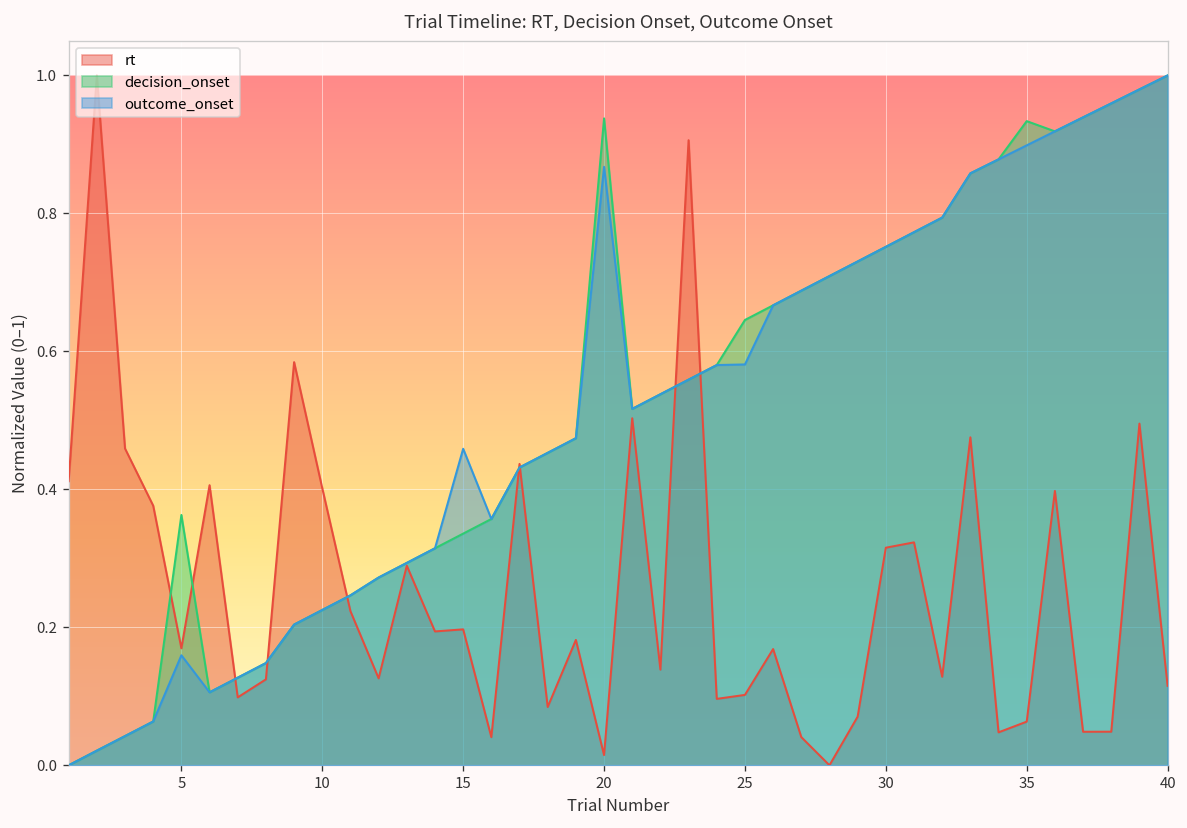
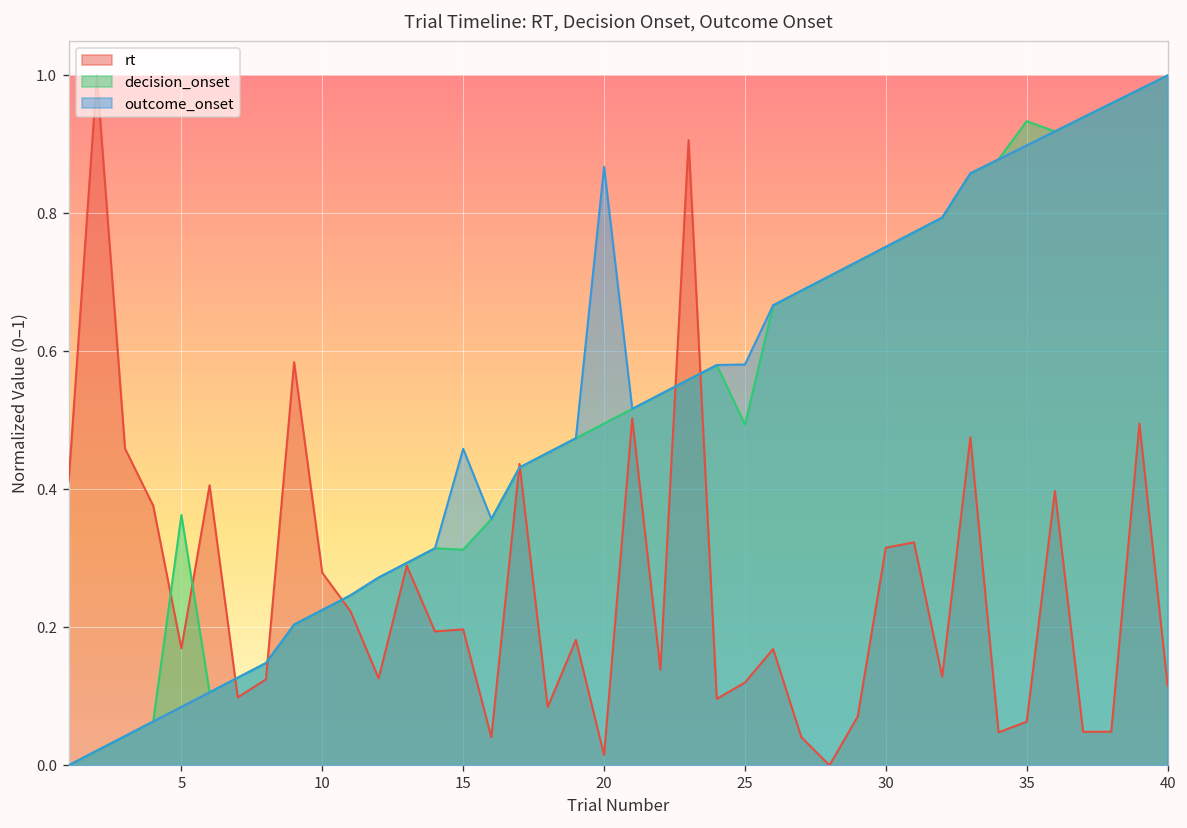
outcome_onset, 5: 0.16 -> 0.08
rt, 10: 0.40 -> 0.28
decision_onset, 15: 0.34 -> 0.31
decision_onset, 20: 0.94 -> 0.50
rt, 25: 0.10 -> 0.12
decision_onset, 25: 0.65 -> 0.49
